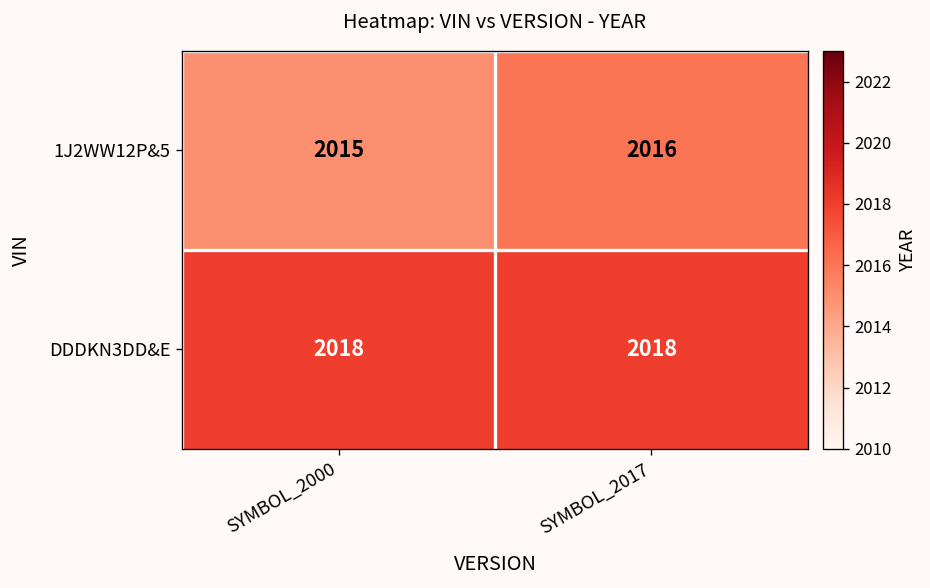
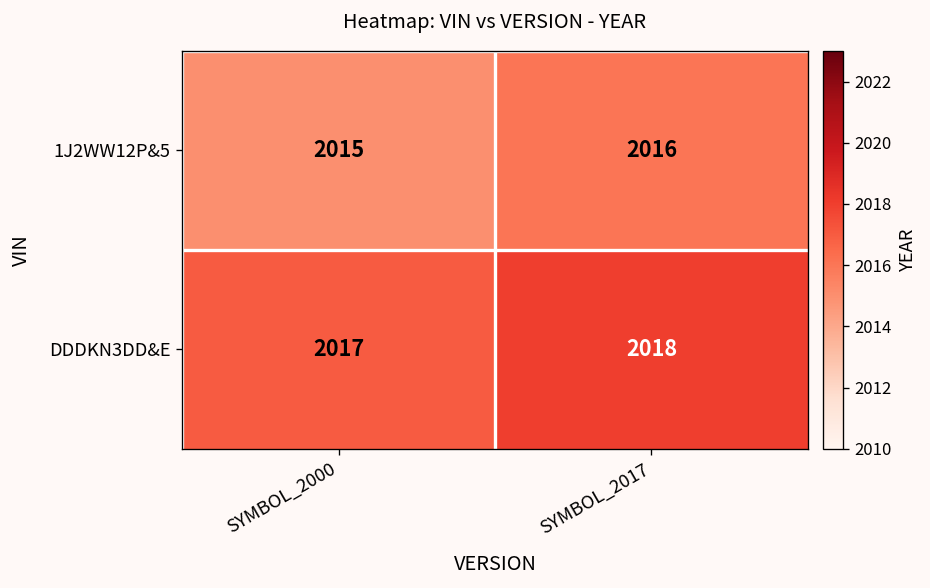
DDDKN3DD&E, SYMBOL_2000: 2018 -> 2017
